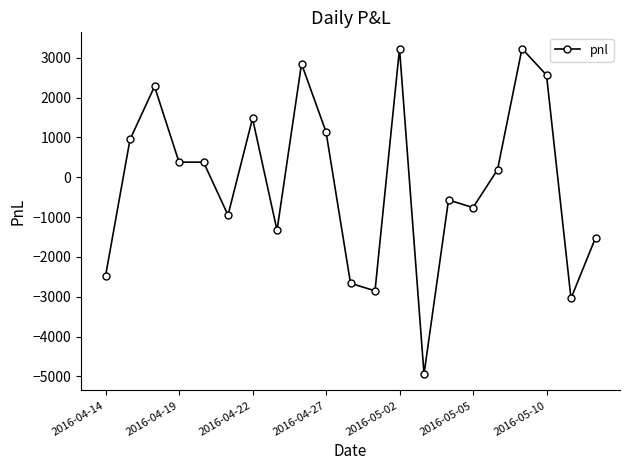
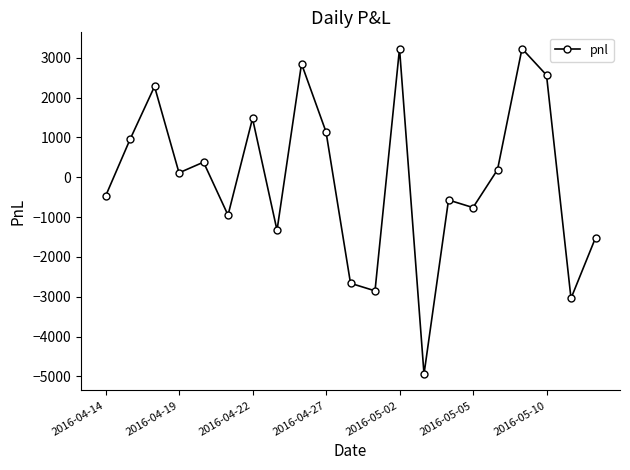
2016-04-14: -2500 -> -500
2016-04-19: 400 -> 100
